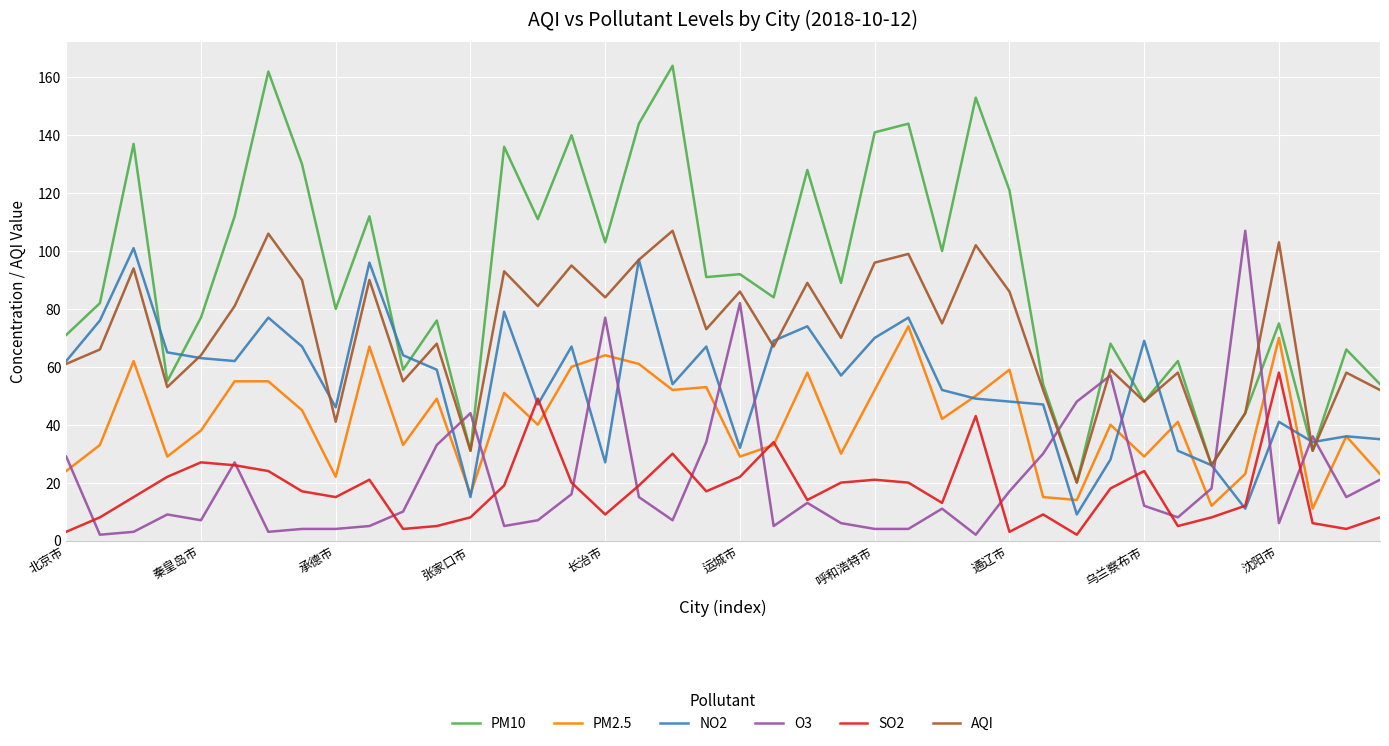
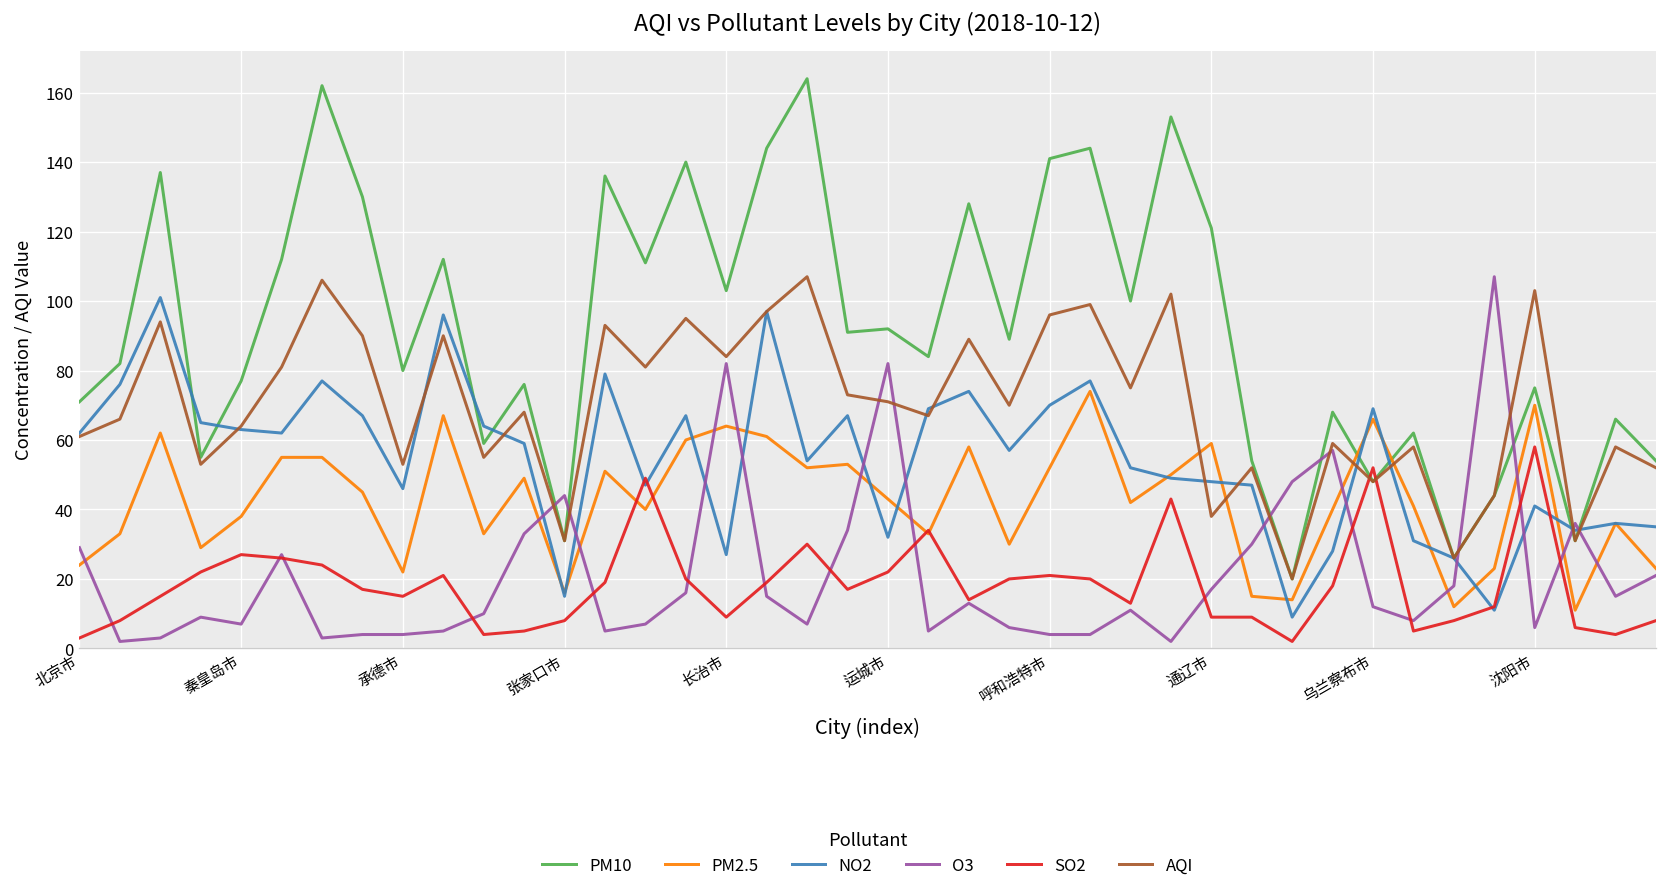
AQI, 承德市: 41 -> 53
O3, 长治市: 77 -> 82
PM2.5, 运城市: 29 -> 43
AQI, 运城市: 86 -> 71
SO2, 通辽市: 3 -> 9
AQI, 通辽市: 86 -> 38
PM2.5, 乌兰察布市: 29 -> 66
SO2, 乌兰察布市: 24 -> 52
